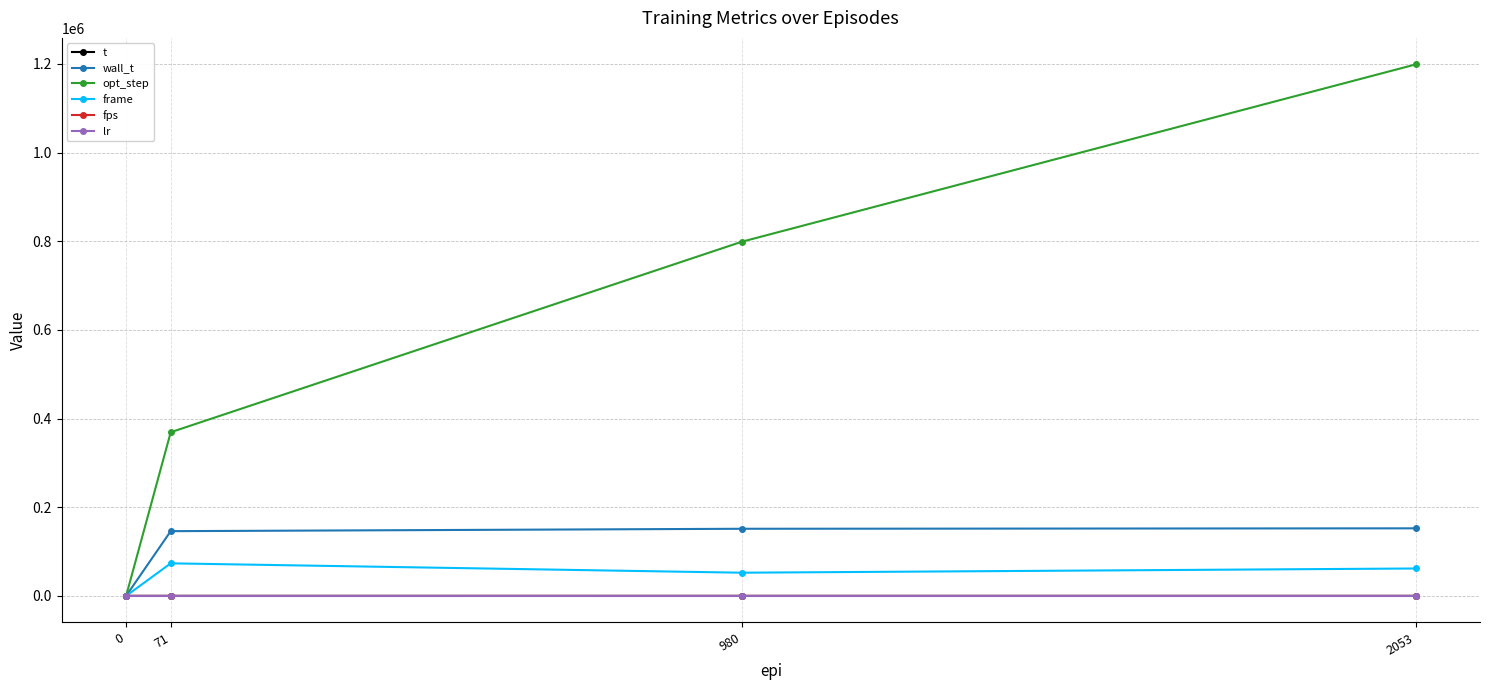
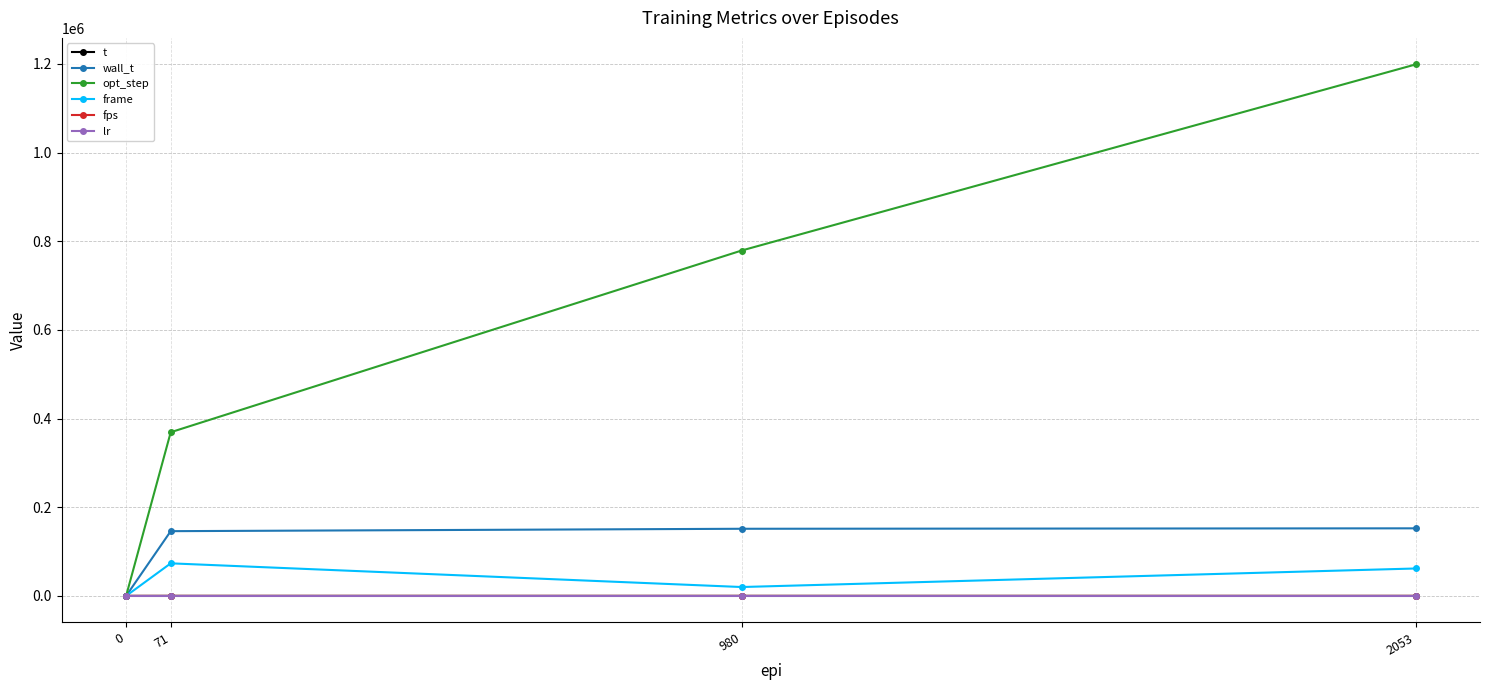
opt_step, 980: 800000 -> 780000
frame, 980: 50000 -> 20000
